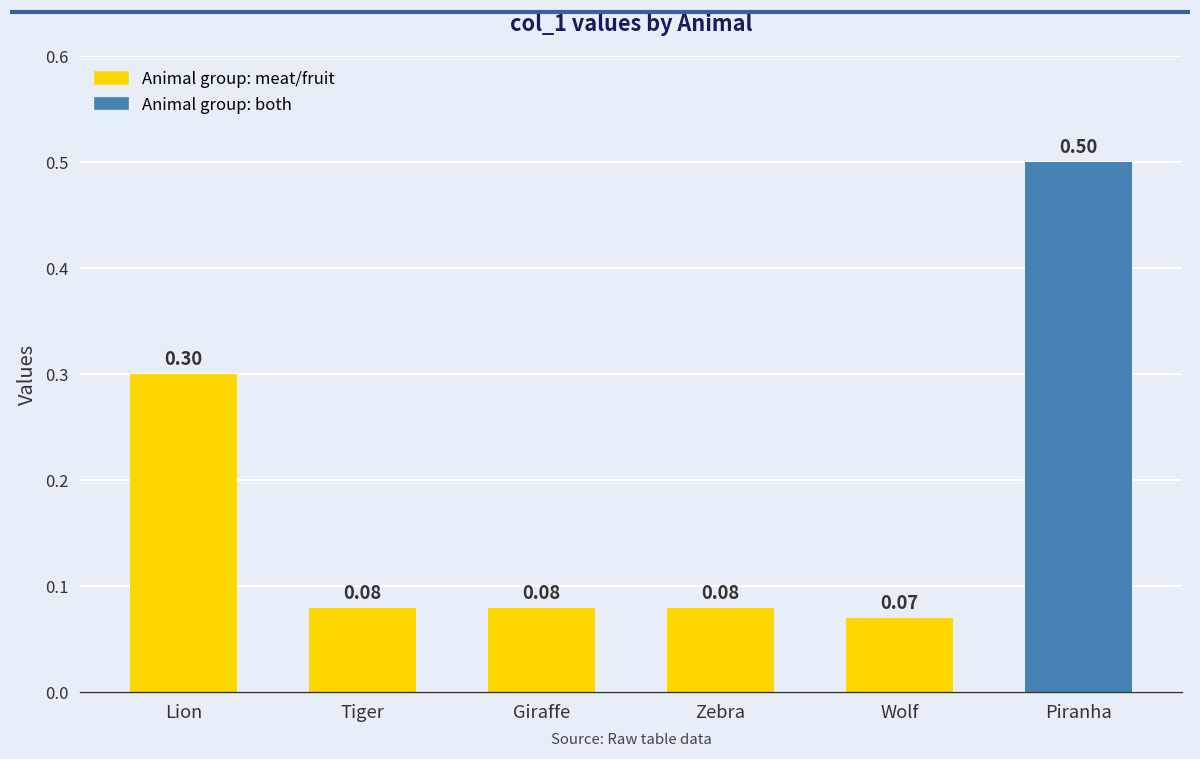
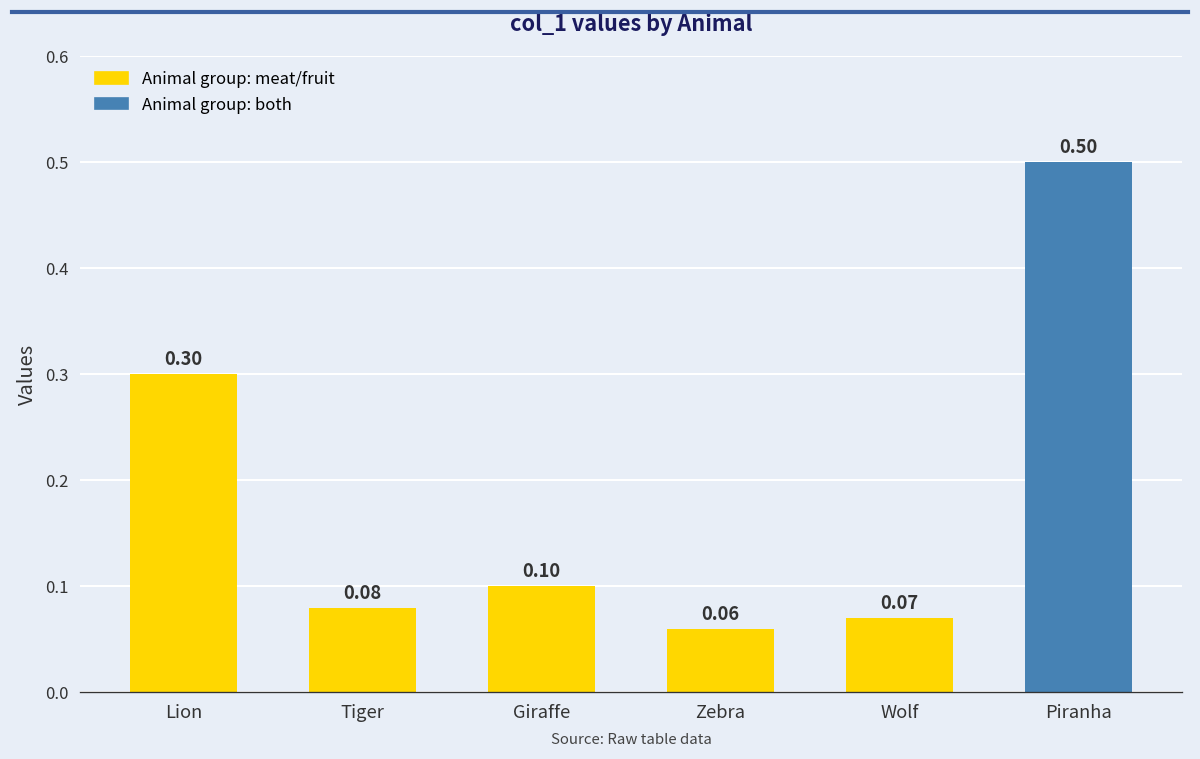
Giraffe: 0.08 -> 0.10
Zebra: 0.08 -> 0.06
